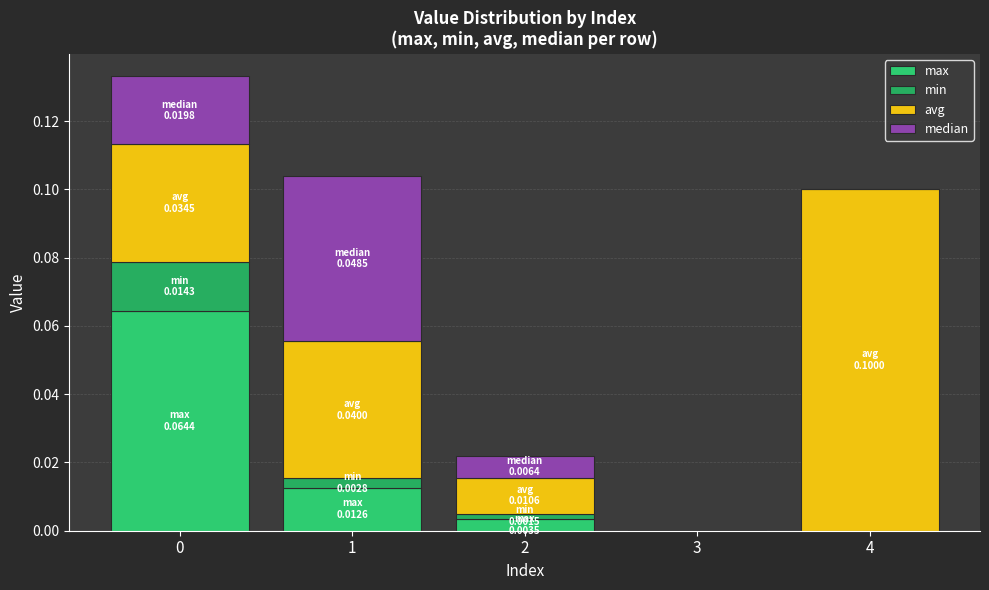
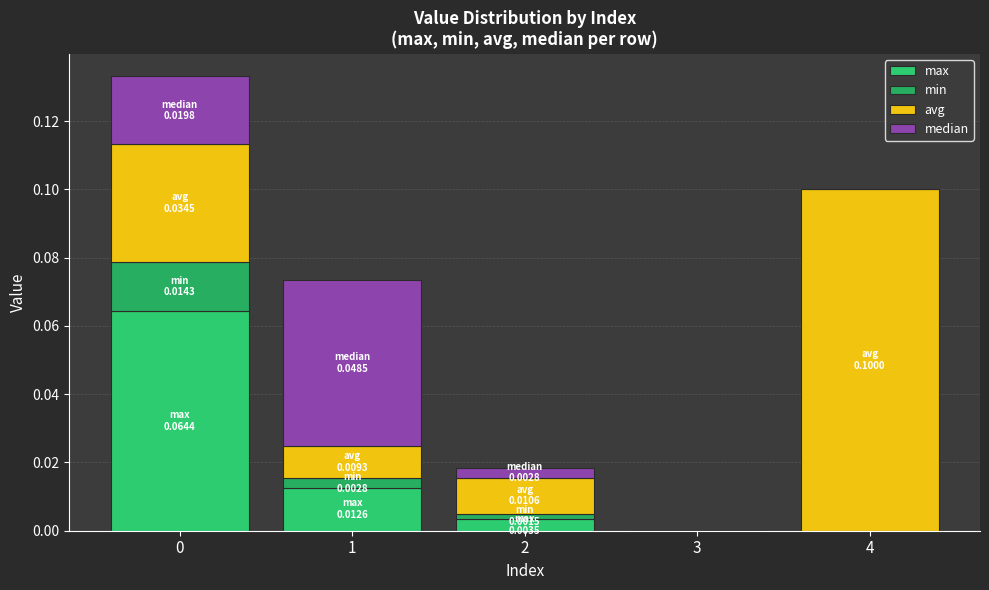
avg, 1: 0.0400 -> 0.0093
median, 2: 0.0064 -> 0.0028
